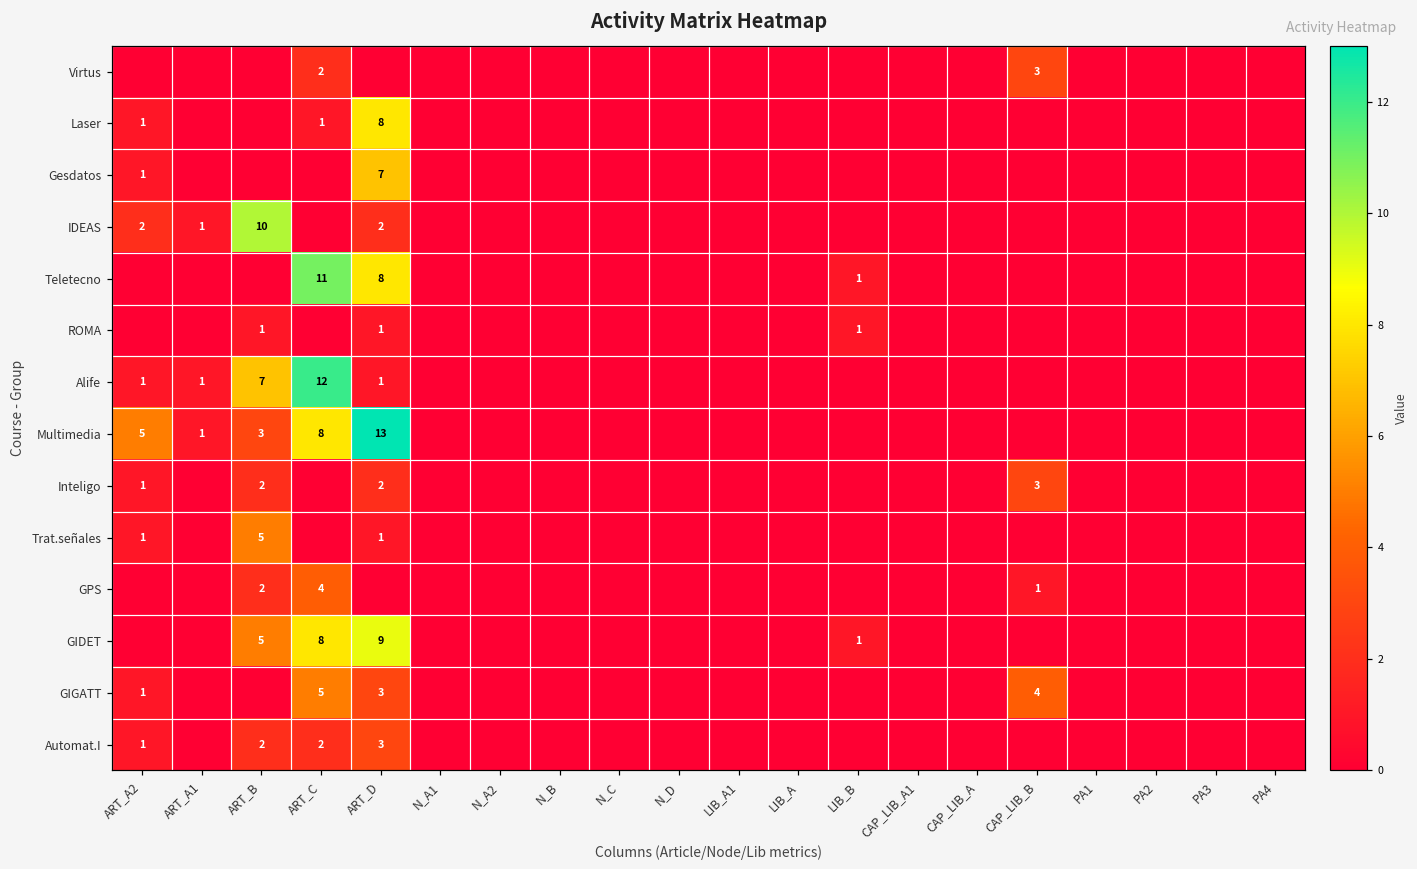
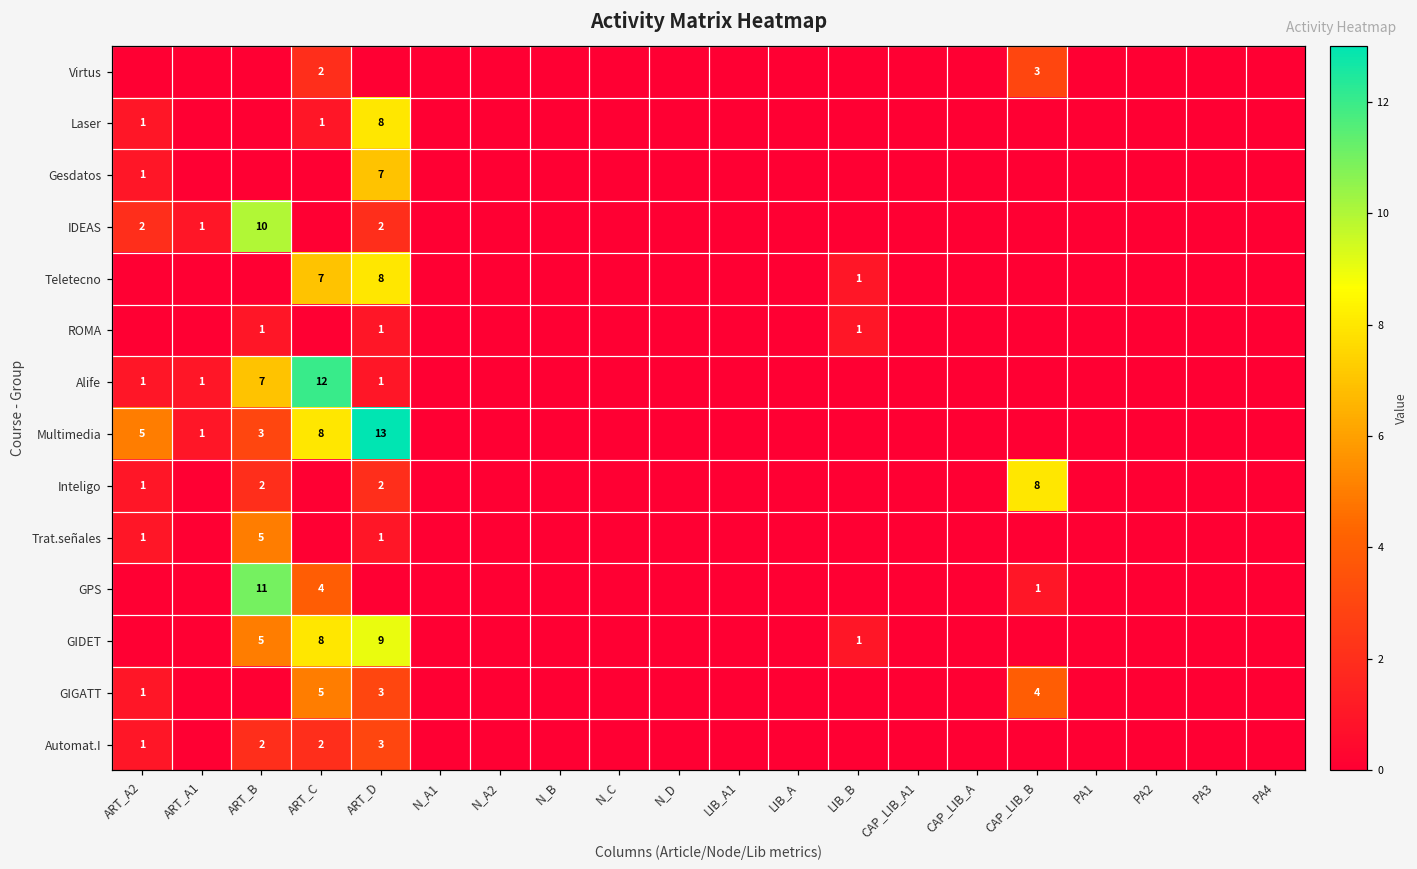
Teletecno, ART_C: 11 -> 7
Inteligo, CAP_LIB_B: 3 -> 8
GPS, ART_B: 2 -> 11
